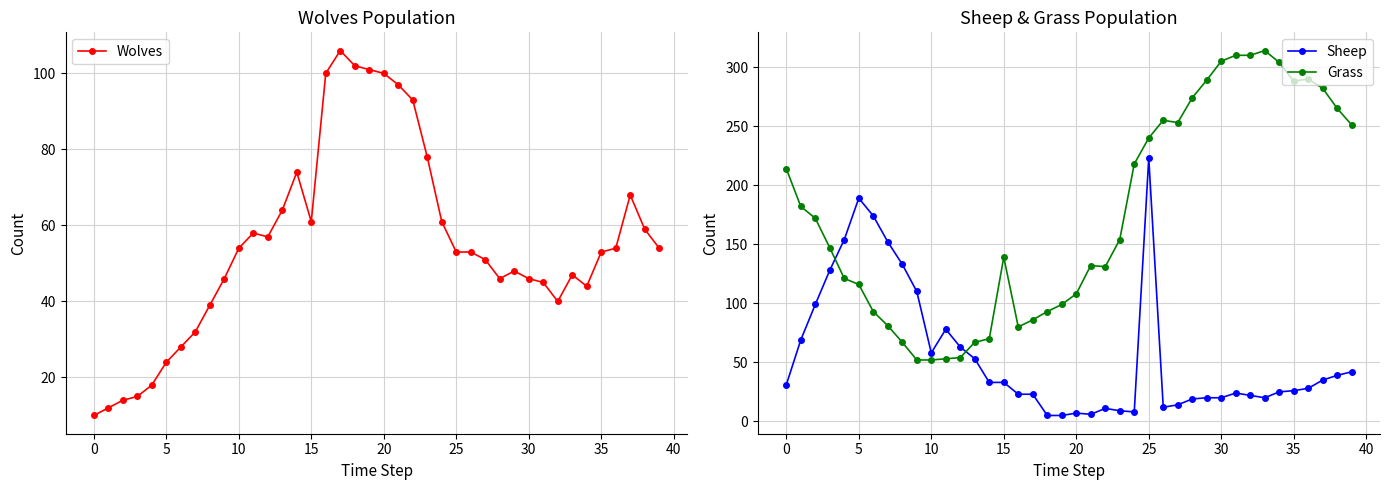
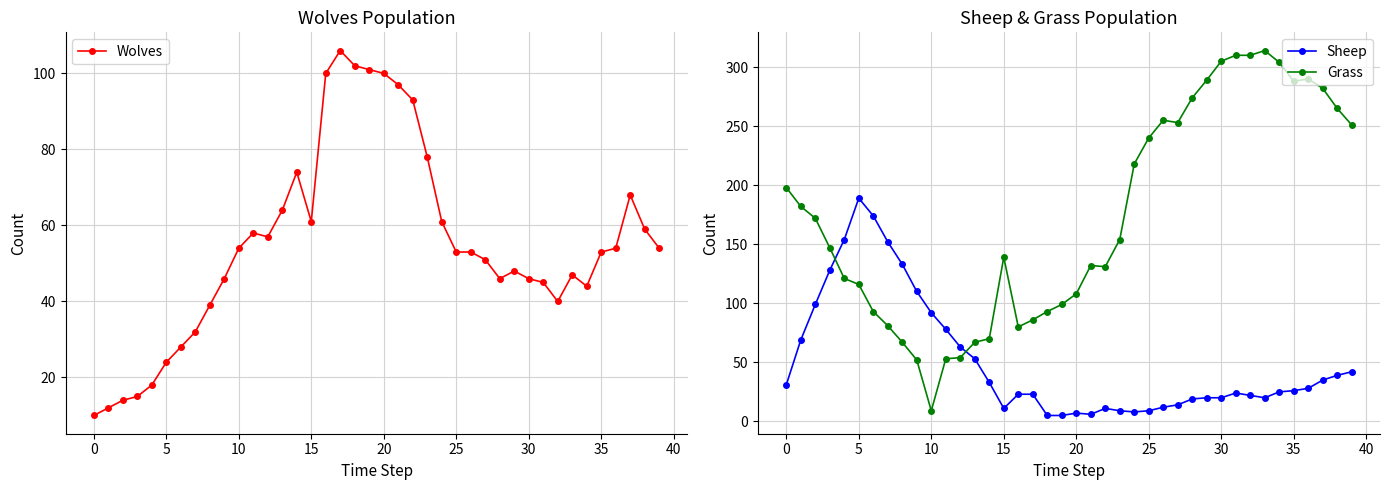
Sheep & Grass Population, Grass, 0: 214 -> 198
Sheep & Grass Population, Sheep, 10: 58 -> 92
Sheep & Grass Population, Grass, 10: 52 -> 9
Sheep & Grass Population, Sheep, 15: 33 -> 11
Sheep & Grass Population, Sheep, 25: 223 -> 9
